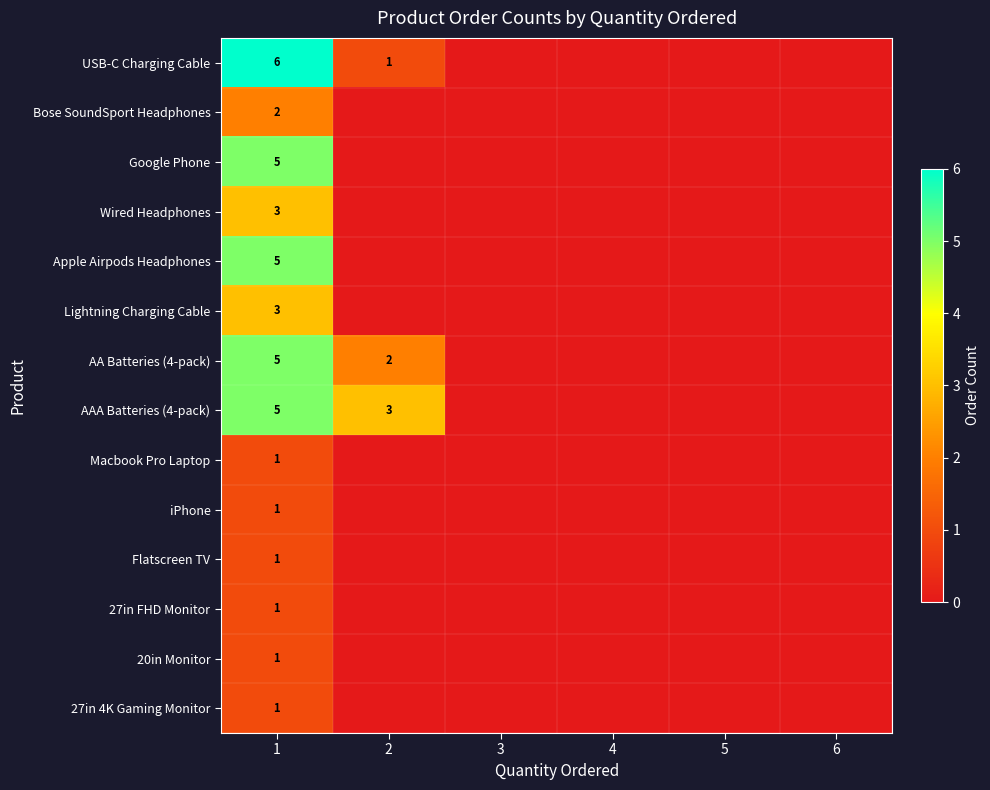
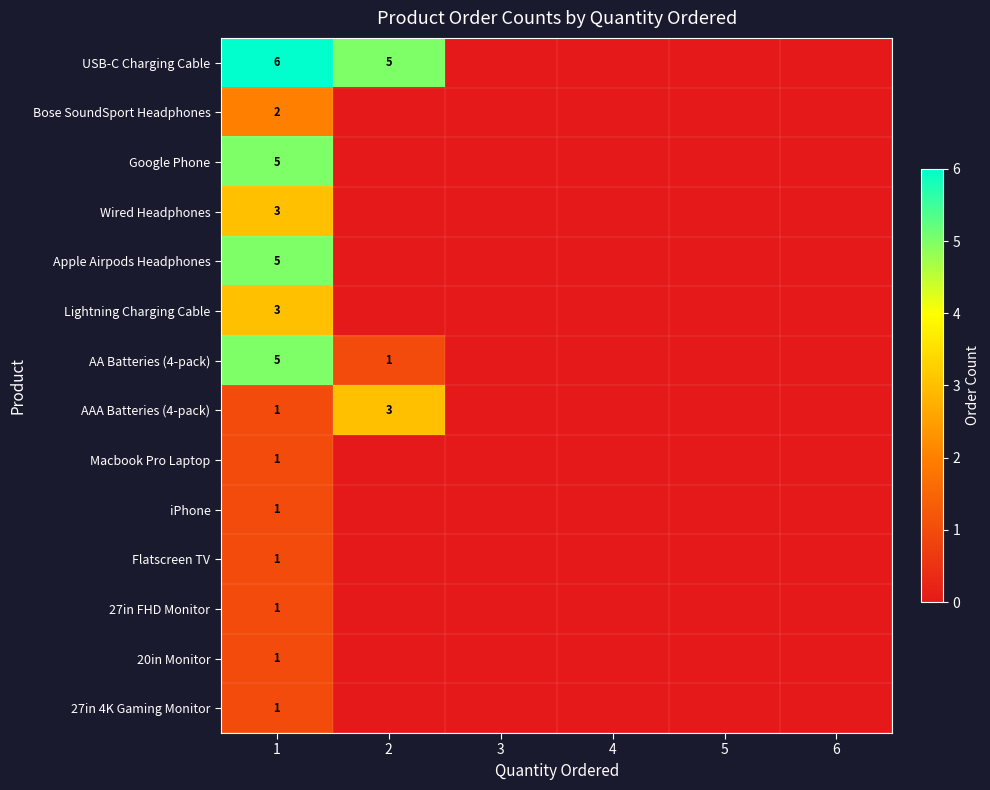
USB-C Charging Cable, 2: 1 -> 5
AA Batteries (4-pack), 2: 2 -> 1
AAA Batteries (4-pack), 1: 5 -> 1
